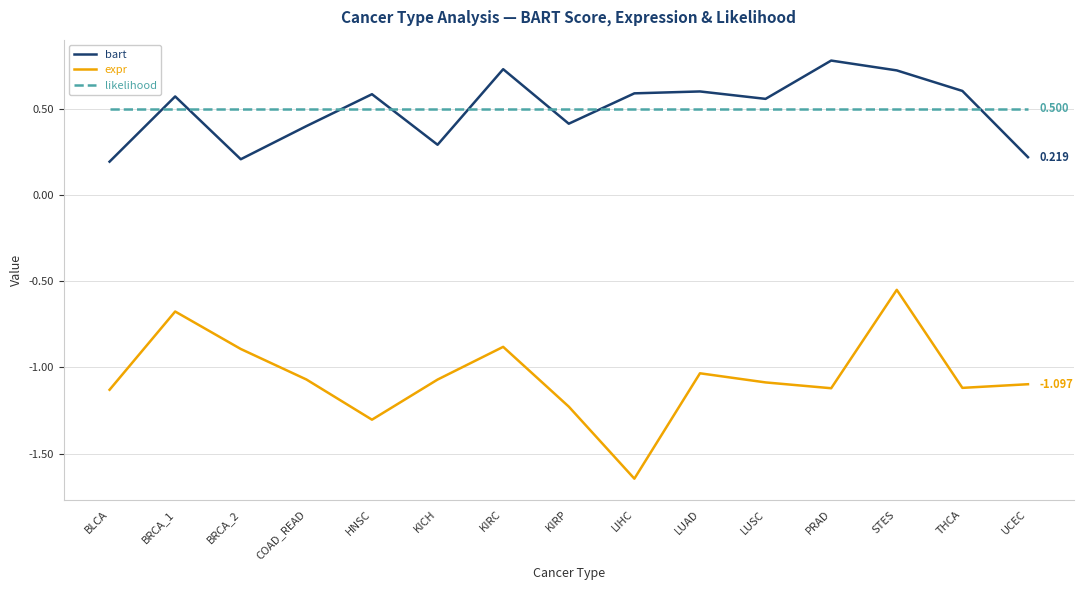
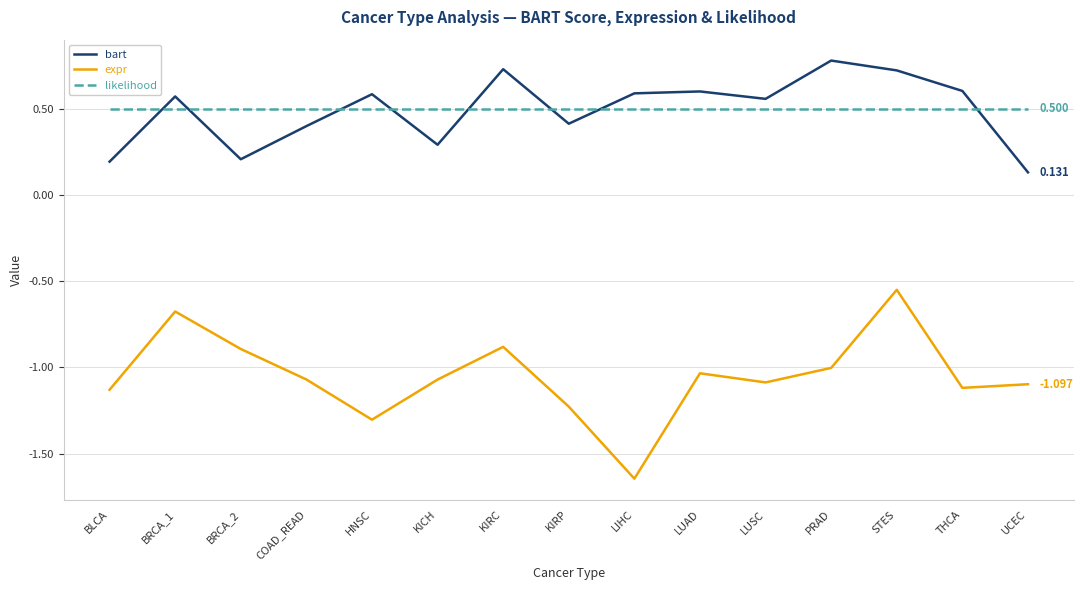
expr, PRAD: -1.12 -> -1.00
bart, UCEC: 0.219 -> 0.131
